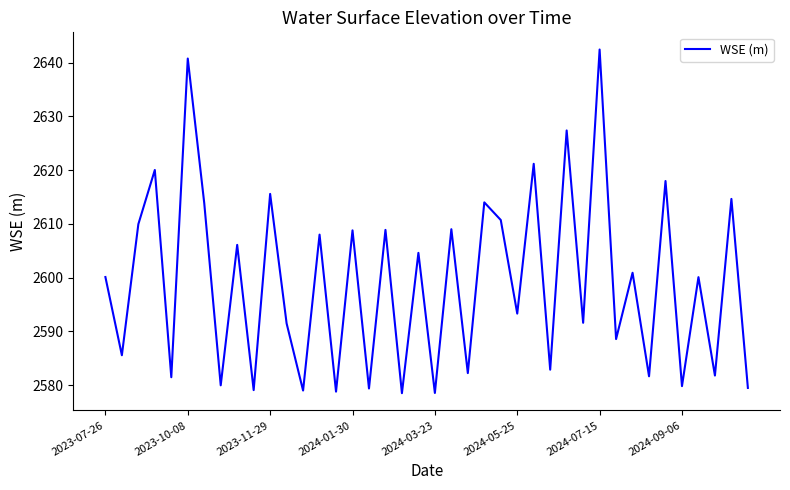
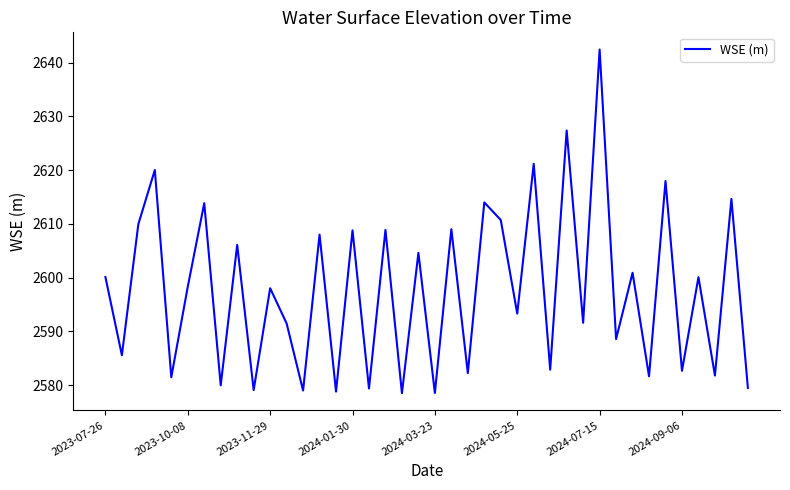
2023-10-08: 2641 -> 2598
2023-11-29: 2616 -> 2598
2024-09-06: 2580 -> 2583
